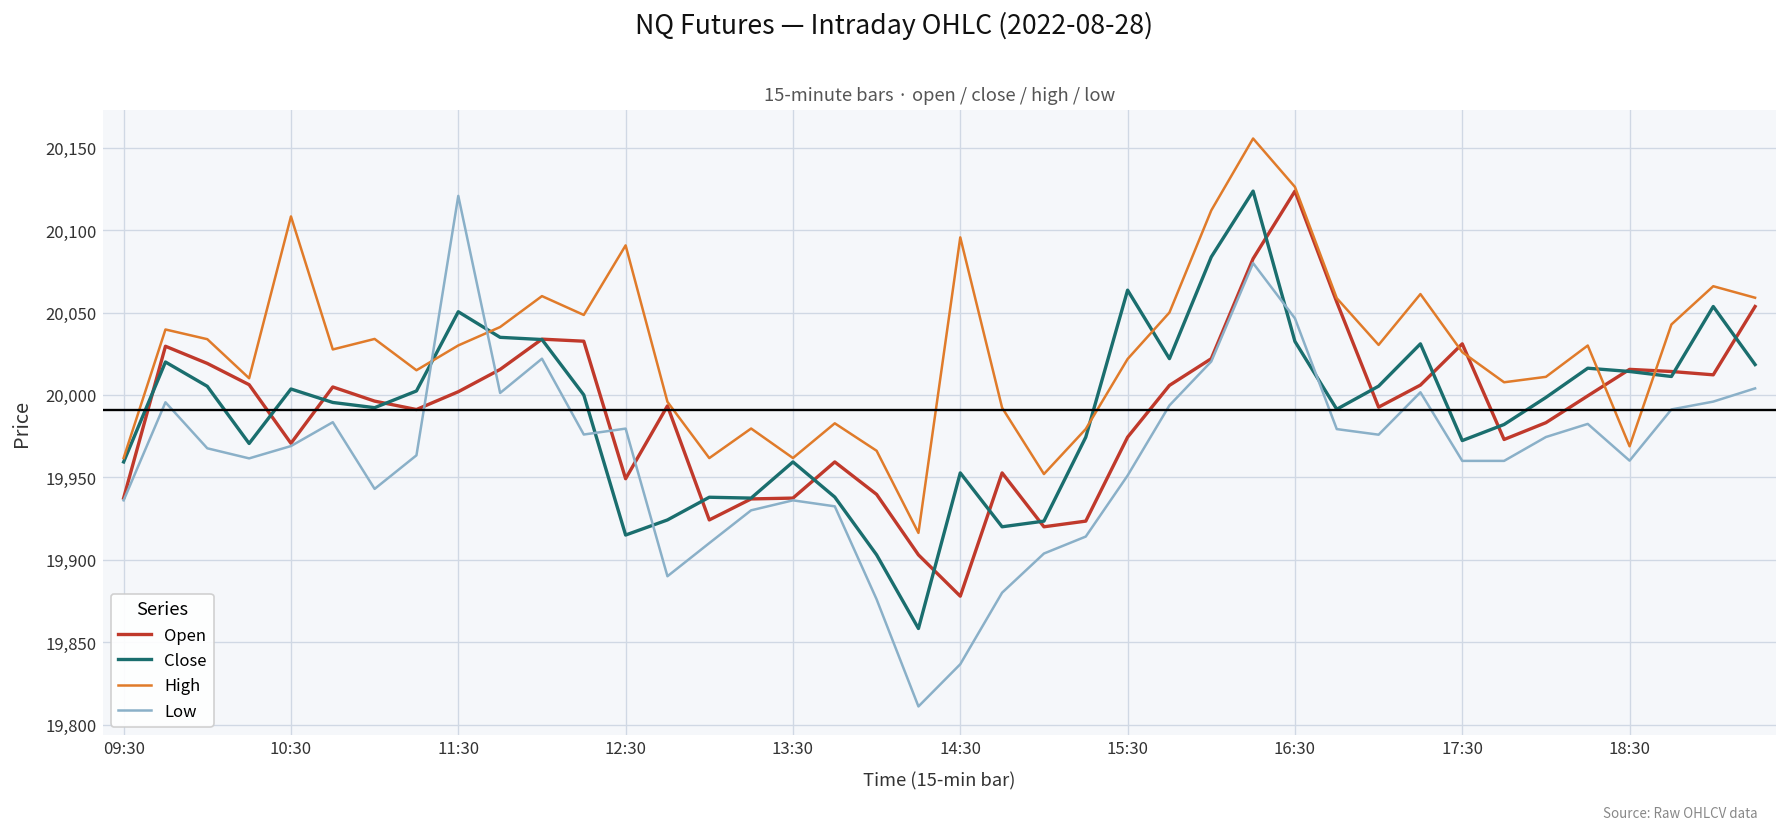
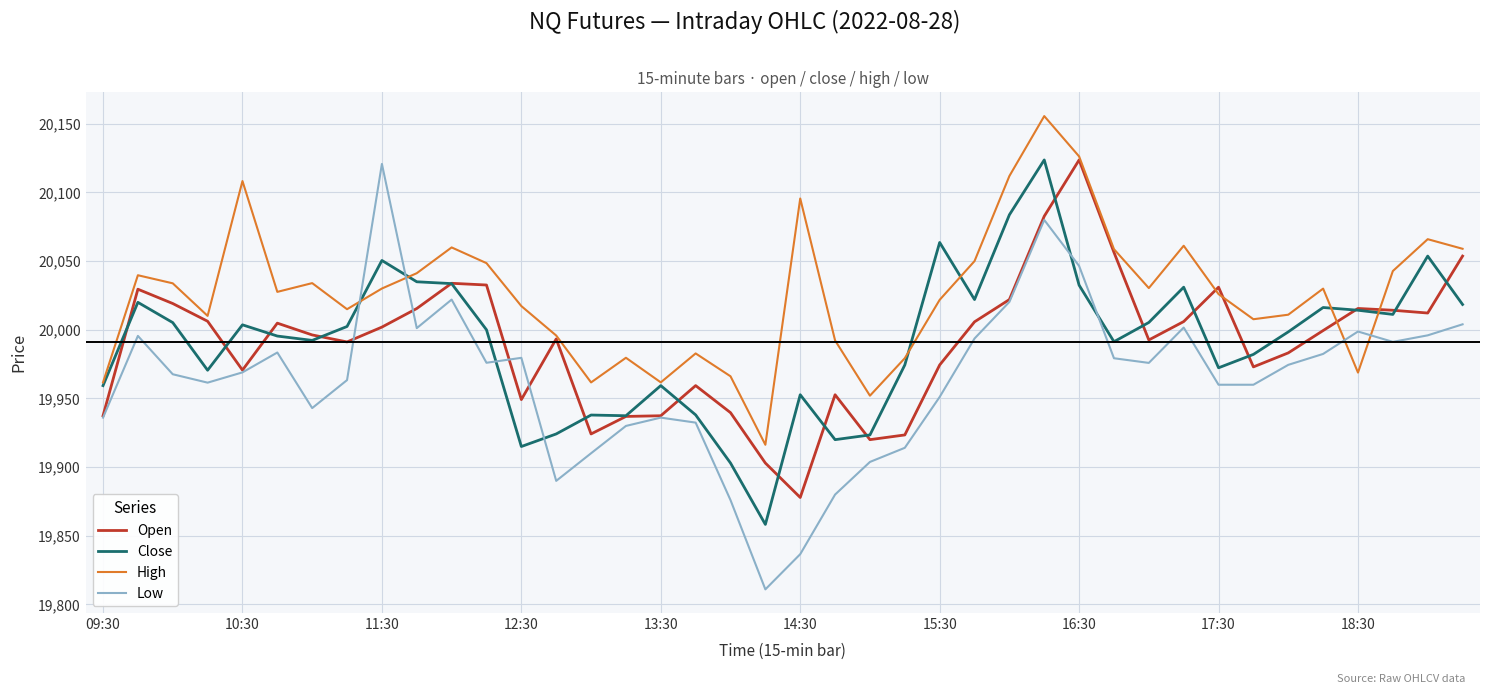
High, 12:30: 20,091 -> 20,017
Low, 18:30: 19,960 -> 19,999
